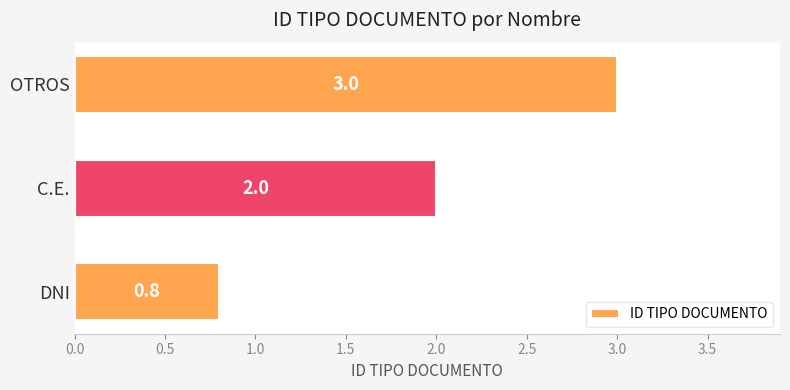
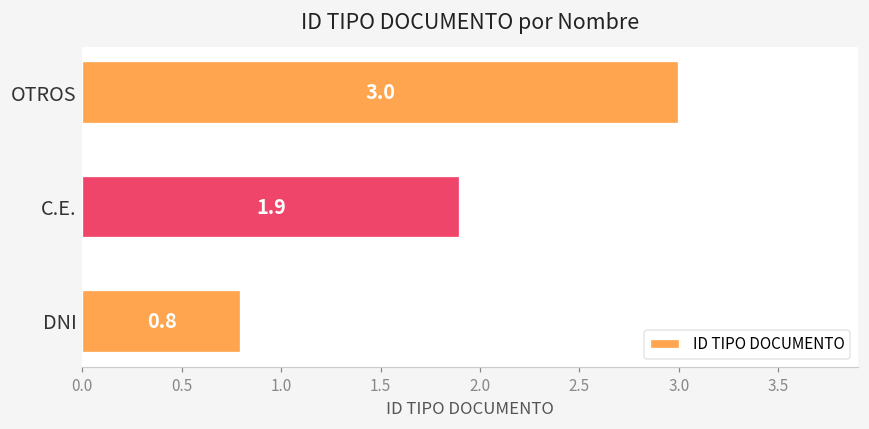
C.E.: 2.0 -> 1.9
